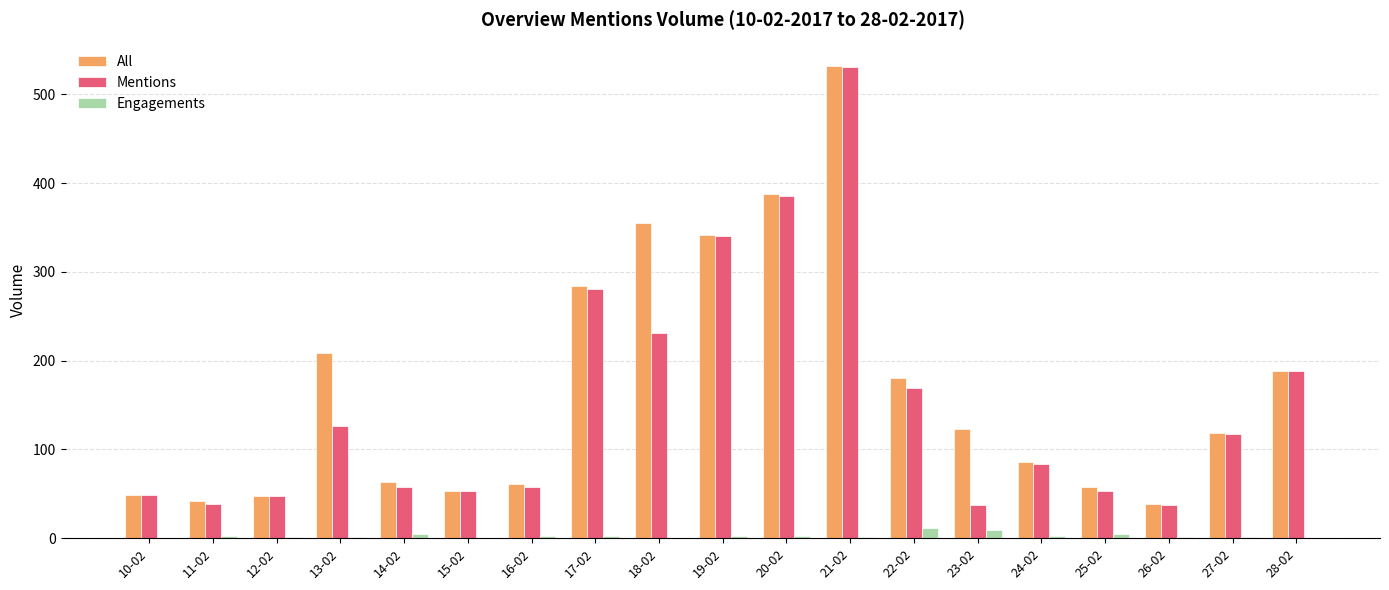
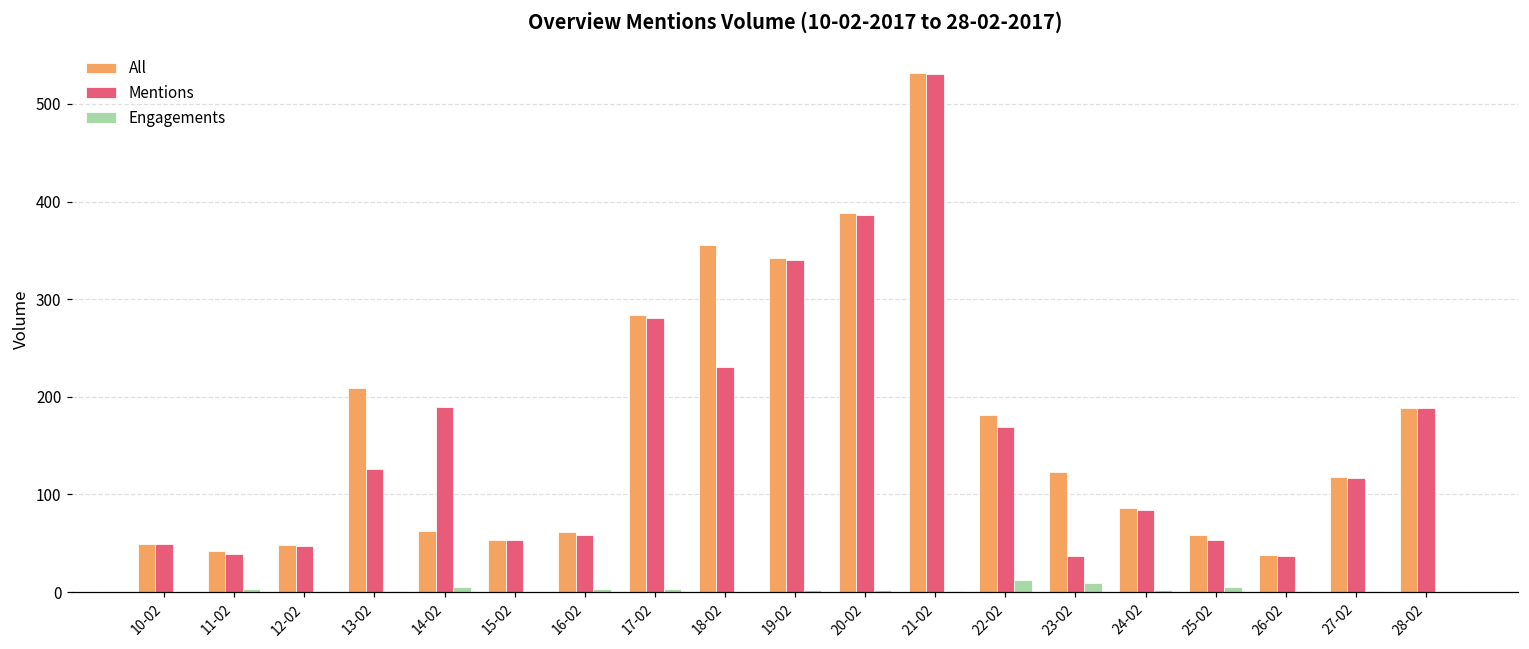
Mentions, 14-02: 60 -> 190
